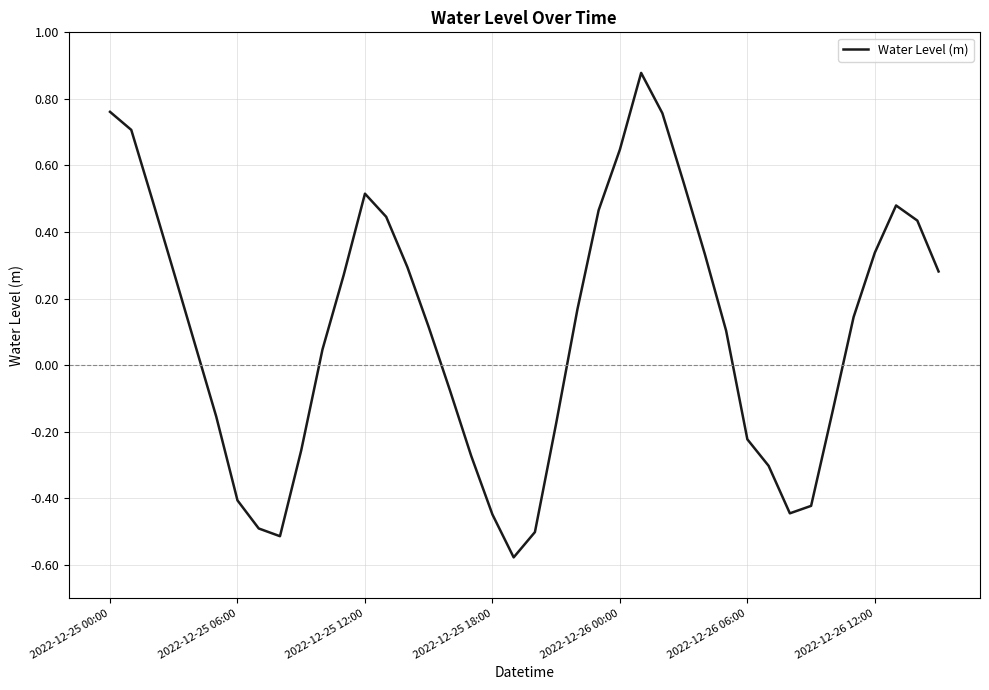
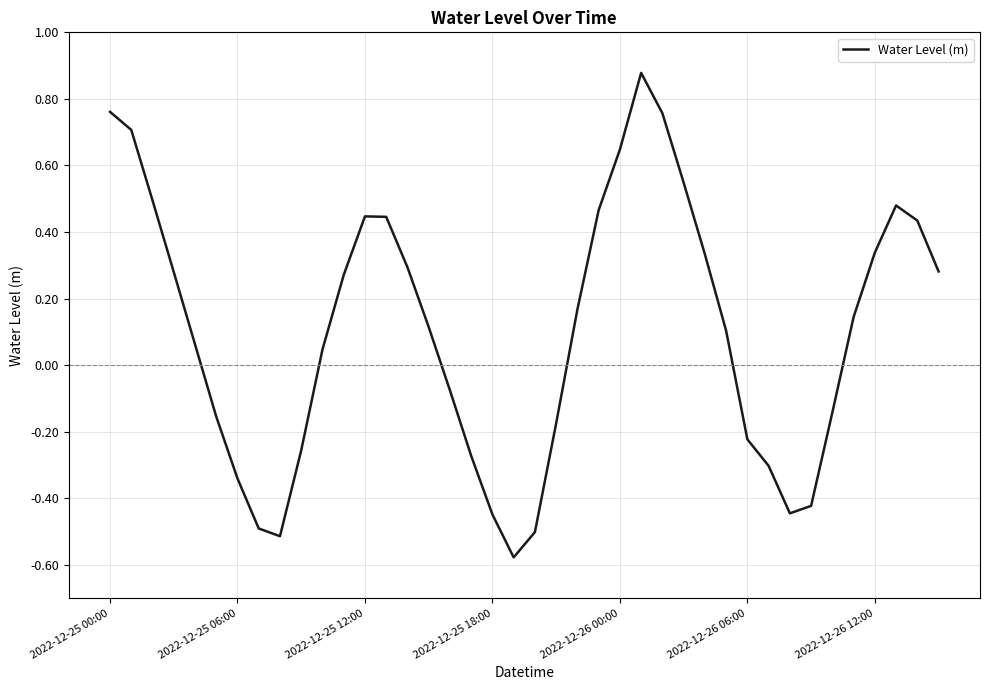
2022-12-25 06:00: -0.41 -> -0.34
2022-12-25 12:00: 0.52 -> 0.45
